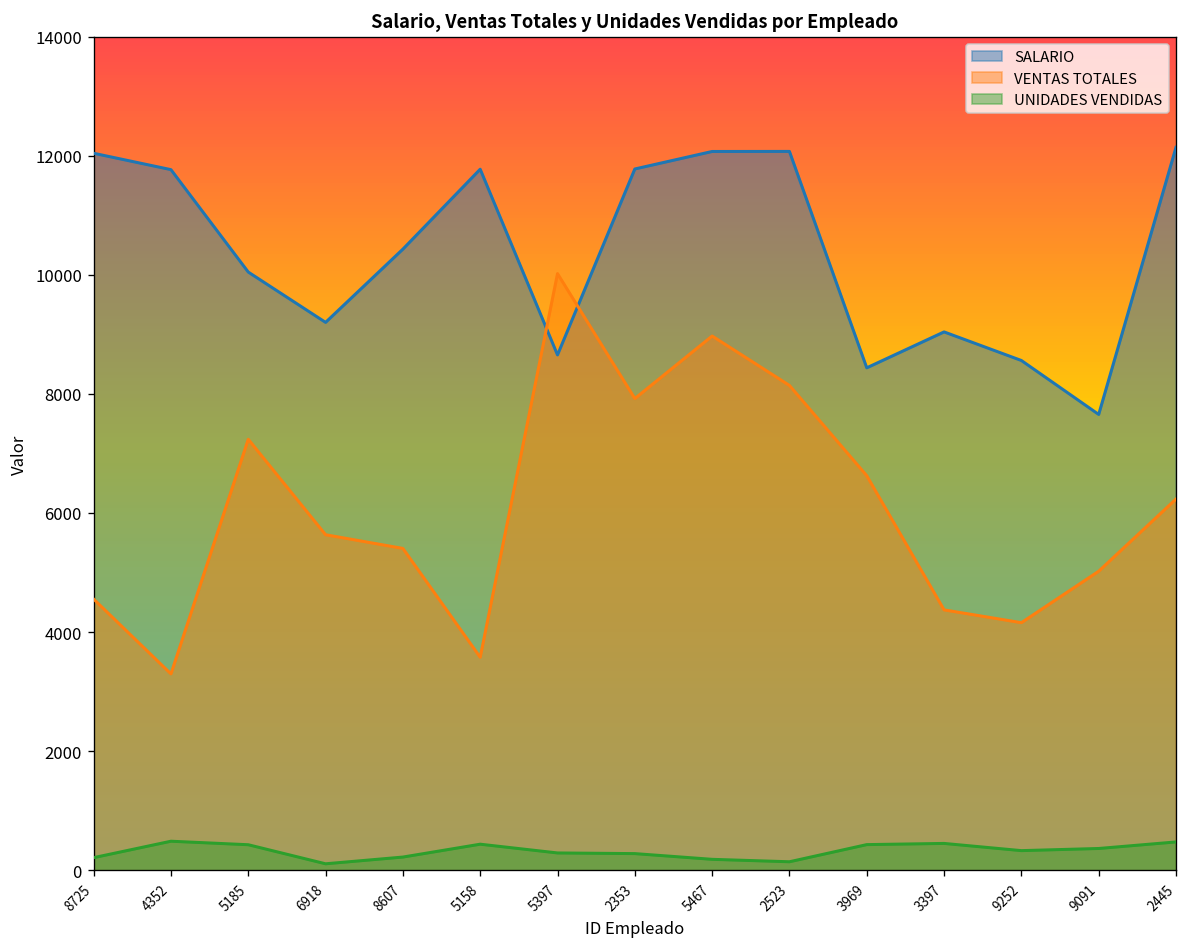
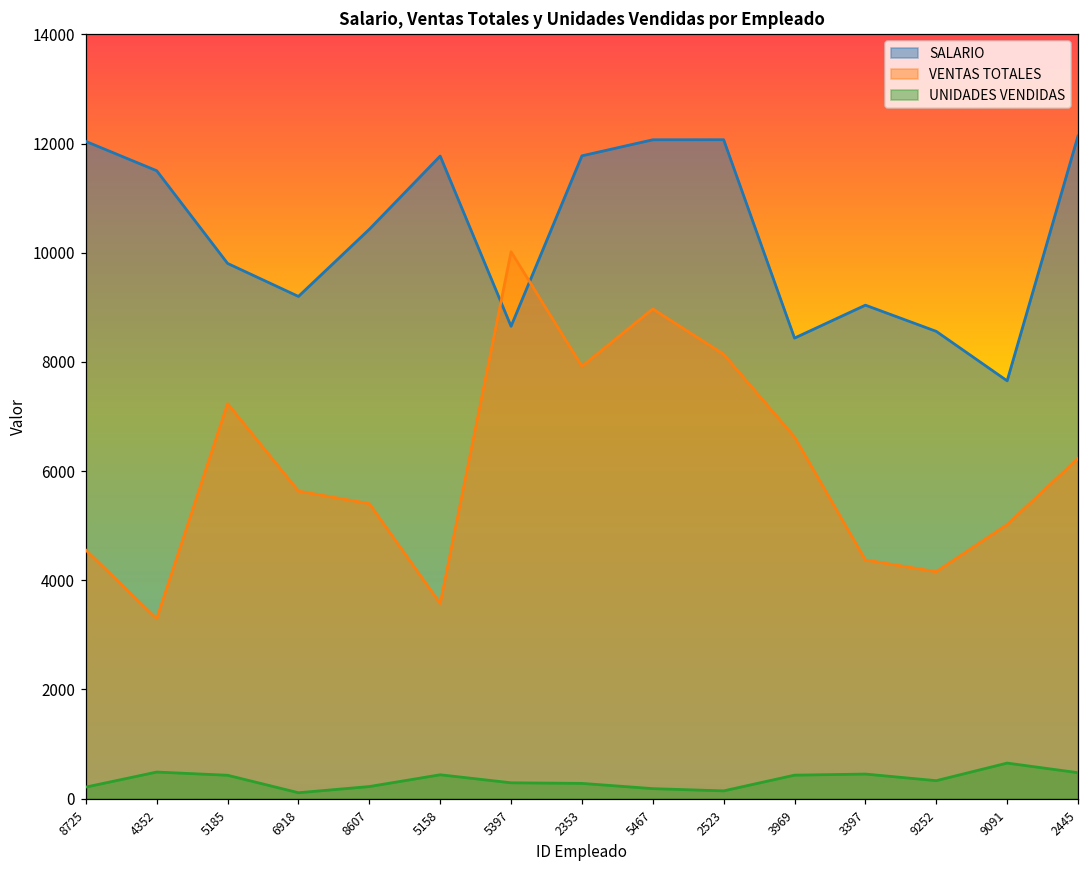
SALARIO, 4352: 11800 -> 11500
SALARIO, 5185: 10000 -> 9800
UNIDADES VENDIDAS, 9091: 400 -> 700
